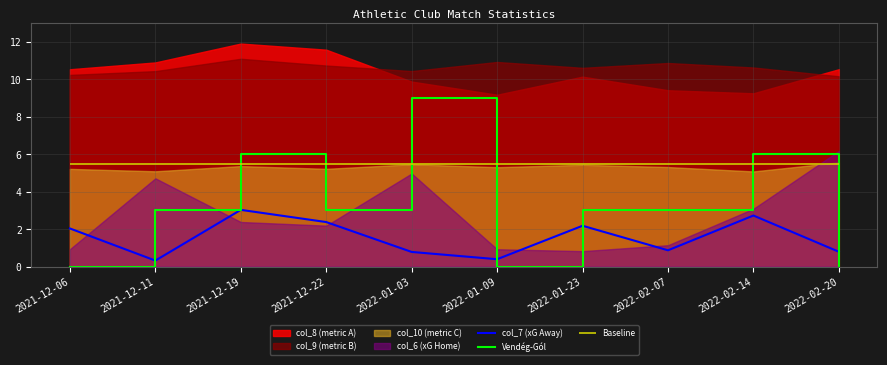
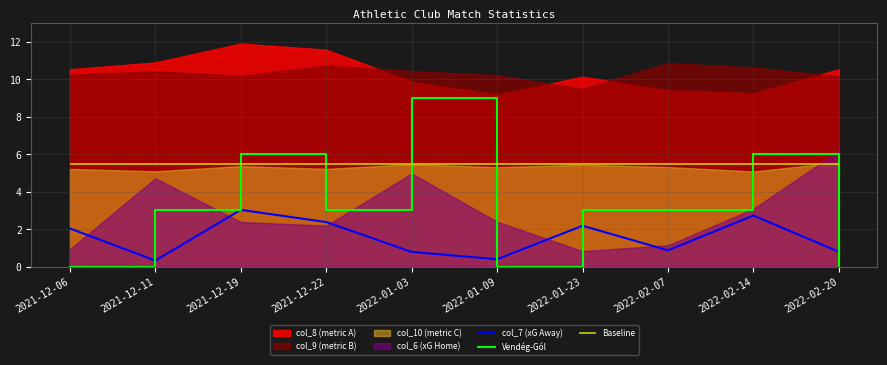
col_9 (metric B), 2021-12-19: 11.1 -> 10.2
col_9 (metric B), 2022-01-09: 10.9 -> 10.2
col_6 (xG Home), 2022-01-09: 0.9 -> 2.4
col_9 (metric B), 2022-01-23: 10.6 -> 9.5
